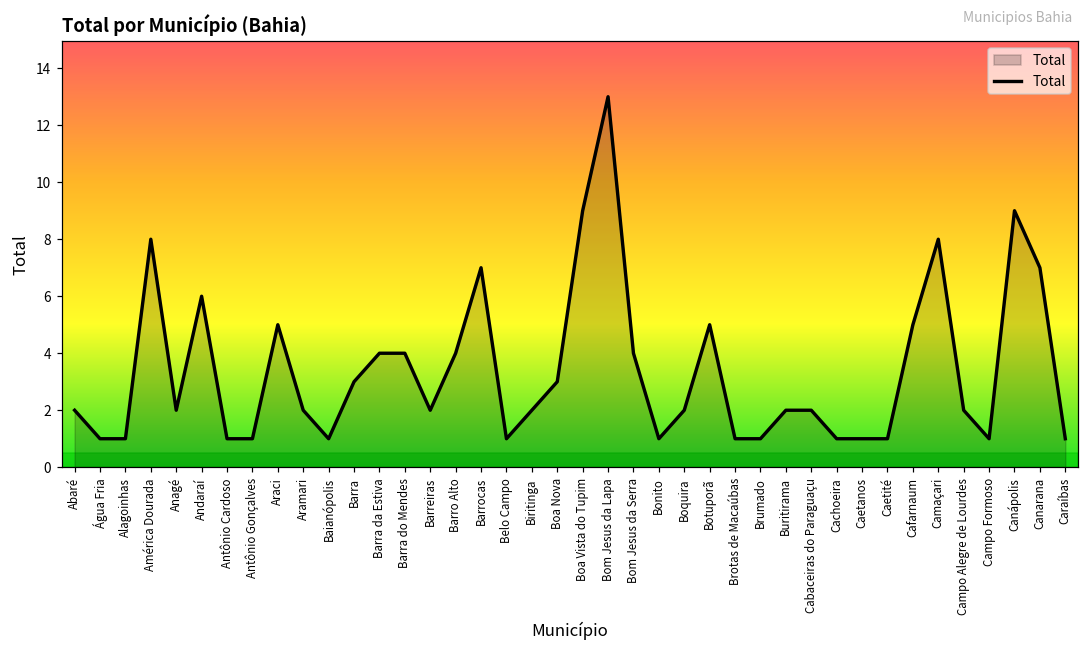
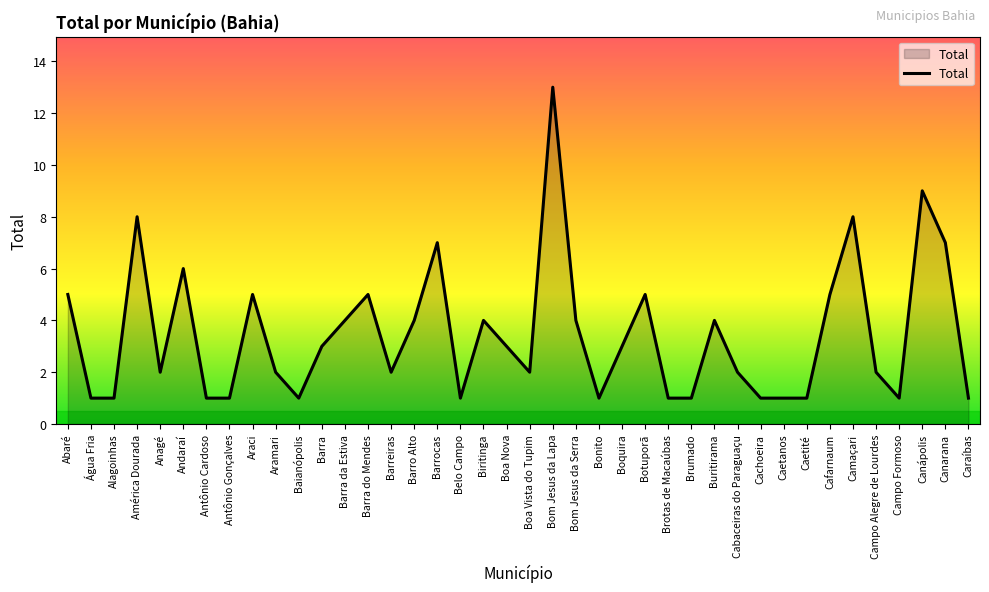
Abaré: 2 -> 5
Barra do Mendes: 4 -> 5
Biritinga: 2 -> 4
Boa Vista do Tupim: 9 -> 2
Boquira: 2 -> 3
Buritirama: 2 -> 4
